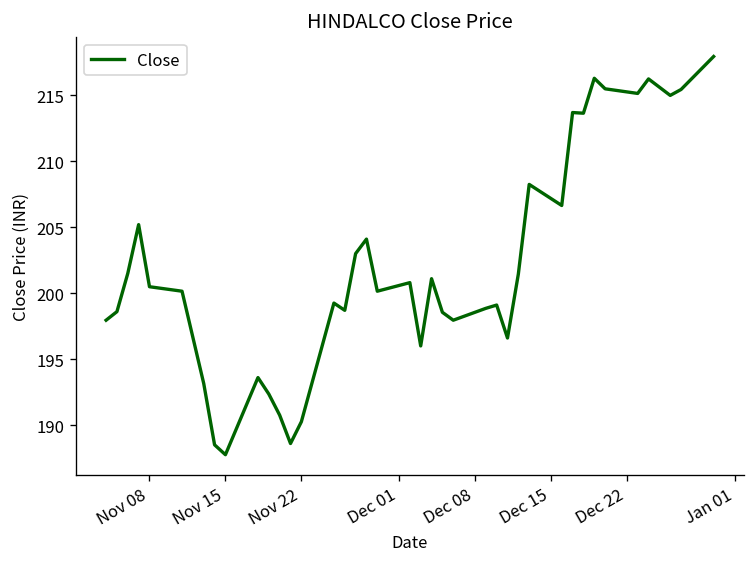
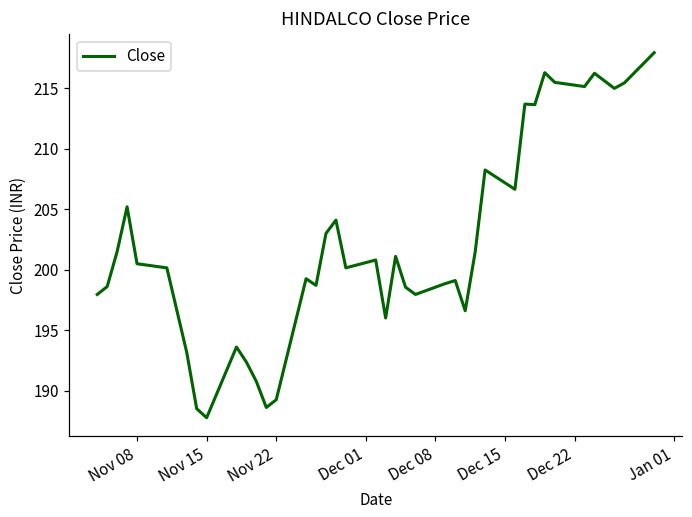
Nov 22: 190.3 -> 189.2
